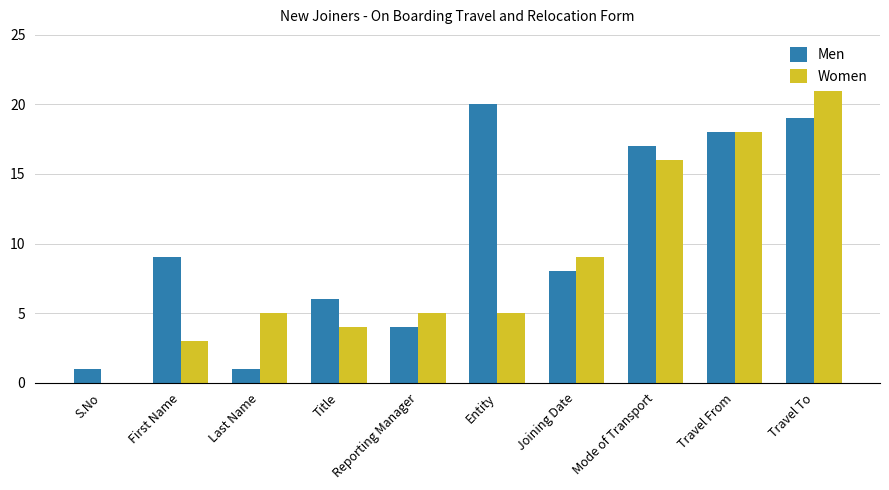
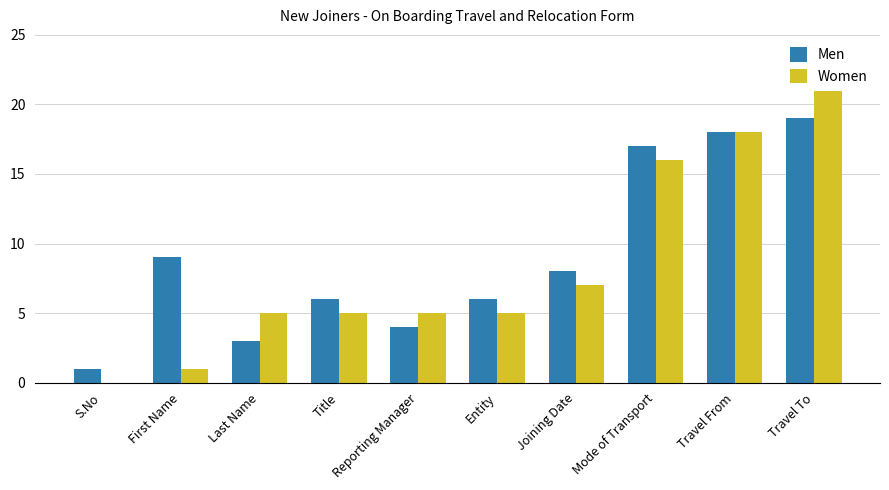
Women, First Name: 3 -> 1
Men, Last Name: 1 -> 3
Women, Title: 4 -> 5
Men, Entity: 20 -> 6
Women, Joining Date: 9 -> 7
